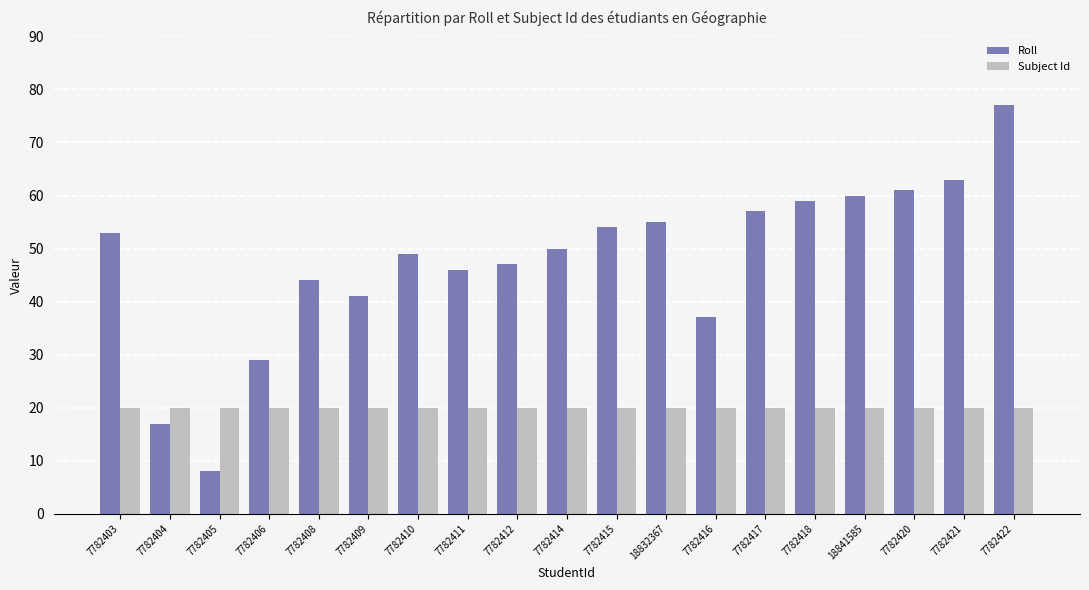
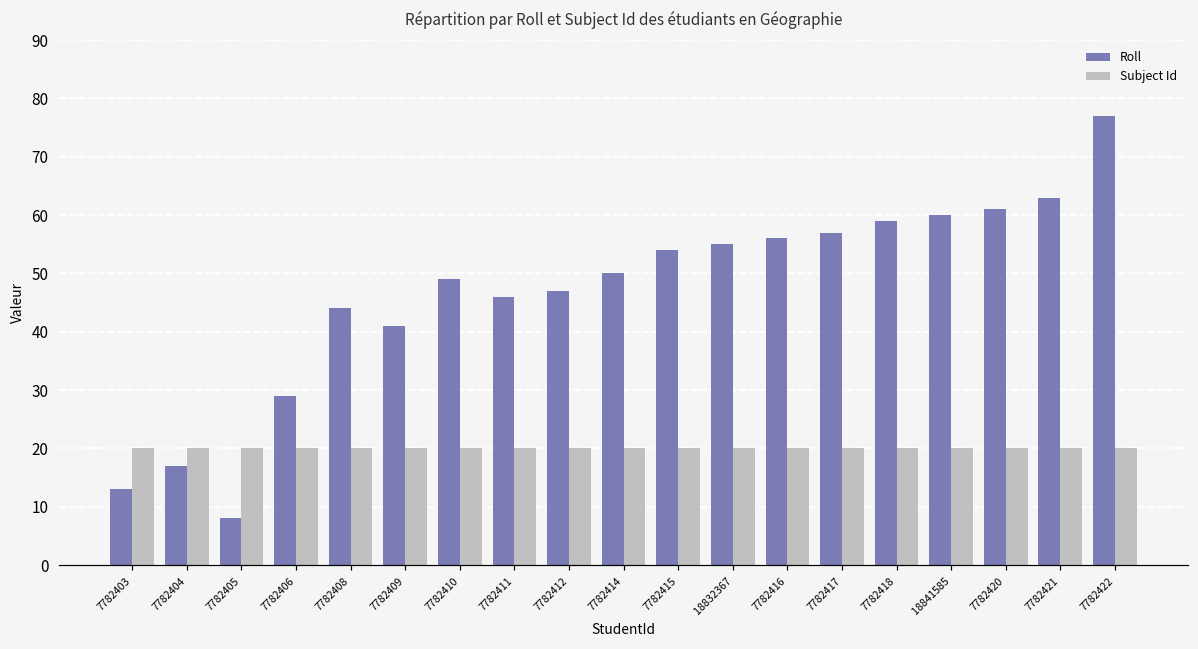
Roll, 7782403: 53 -> 13
Roll, 7782416: 37 -> 56
